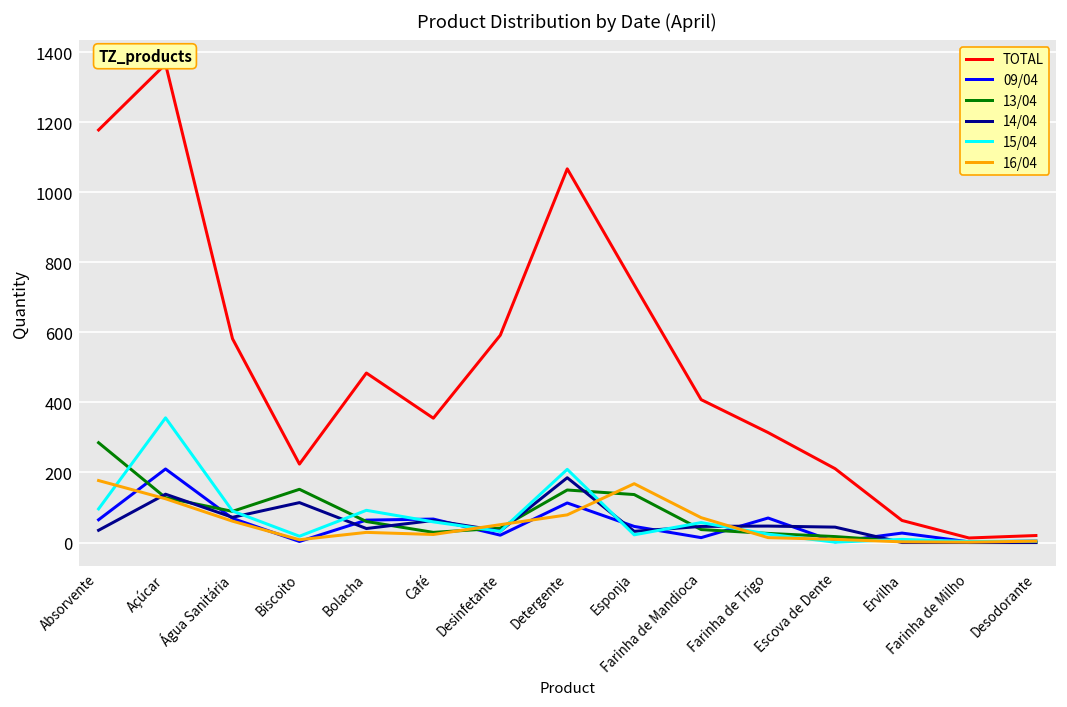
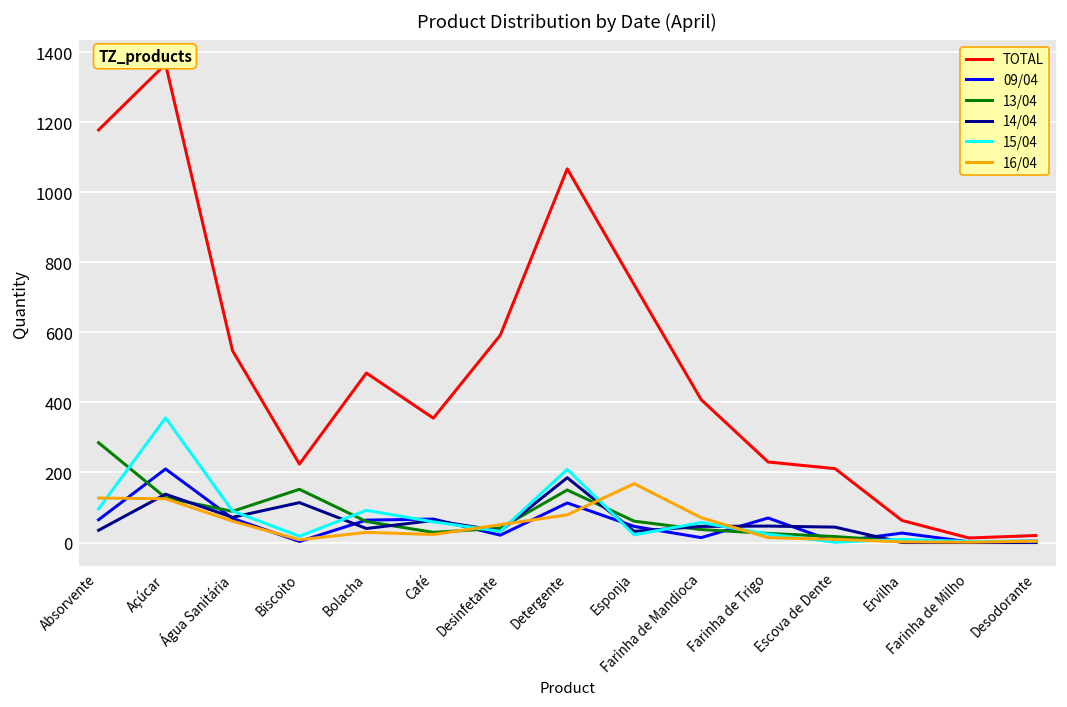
16/04, Absorvente: 180 -> 130
TOTAL, Água Sanitária: 580 -> 550
13/04, Esponja: 140 -> 60
TOTAL, Farinha de Trigo: 310 -> 230
